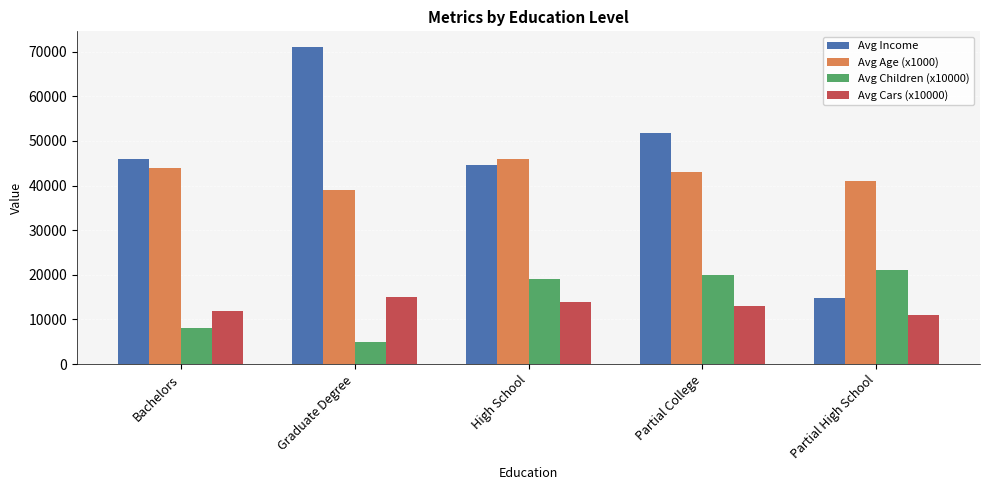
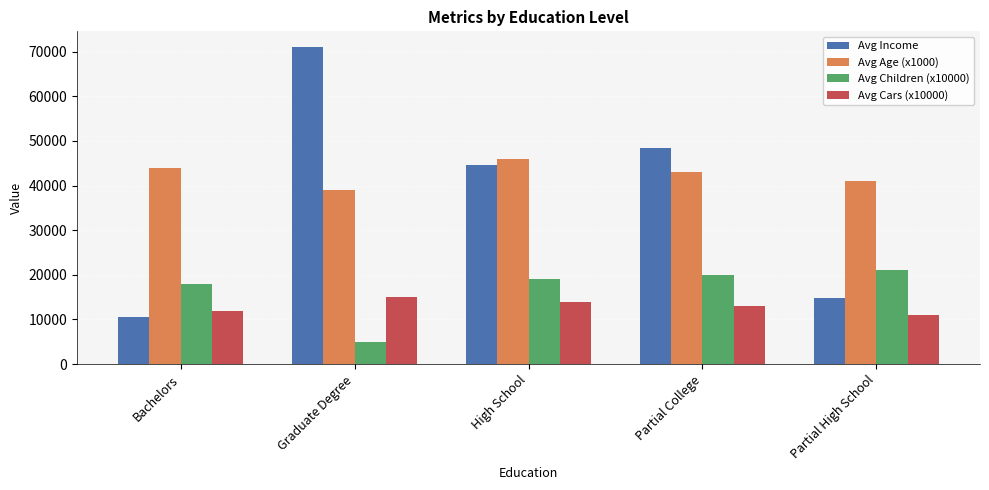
Avg Income, Bachelors: 46000 -> 10000
Avg Children (x10000), Bachelors: 8000 -> 18000
Avg Income, Partial College: 52000 -> 49000
